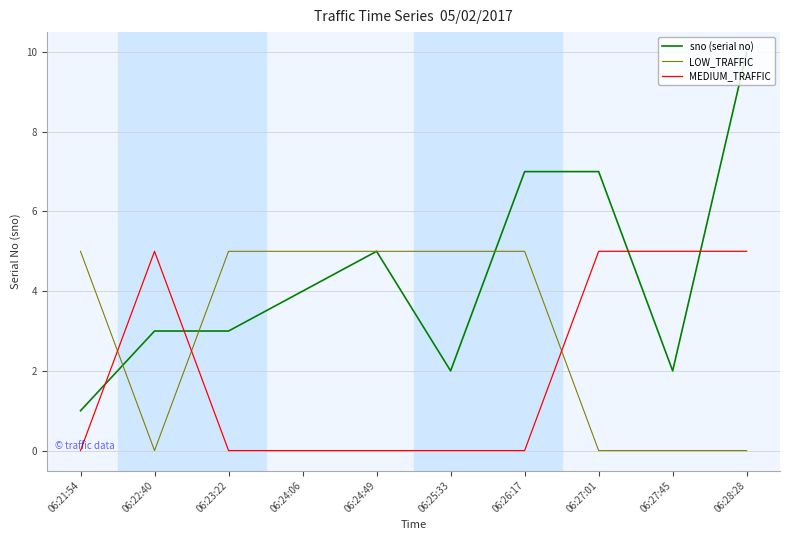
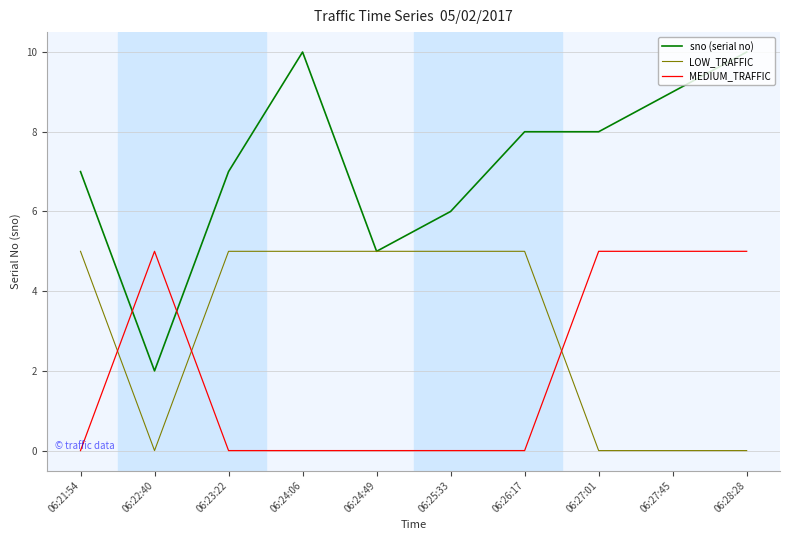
sno (serial no), 06:21:54: 1 -> 7
sno (serial no), 06:22:40: 3 -> 2
sno (serial no), 06:23:22: 3 -> 7
sno (serial no), 06:24:06: 4 -> 10
sno (serial no), 06:25:33: 2 -> 6
sno (serial no), 06:26:17: 7 -> 8
sno (serial no), 06:27:01: 7 -> 8
sno (serial no), 06:27:45: 2 -> 9
